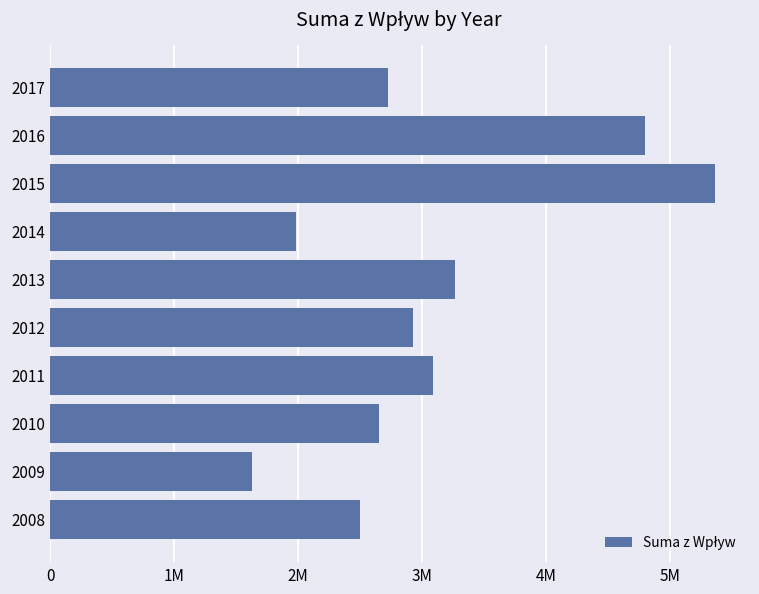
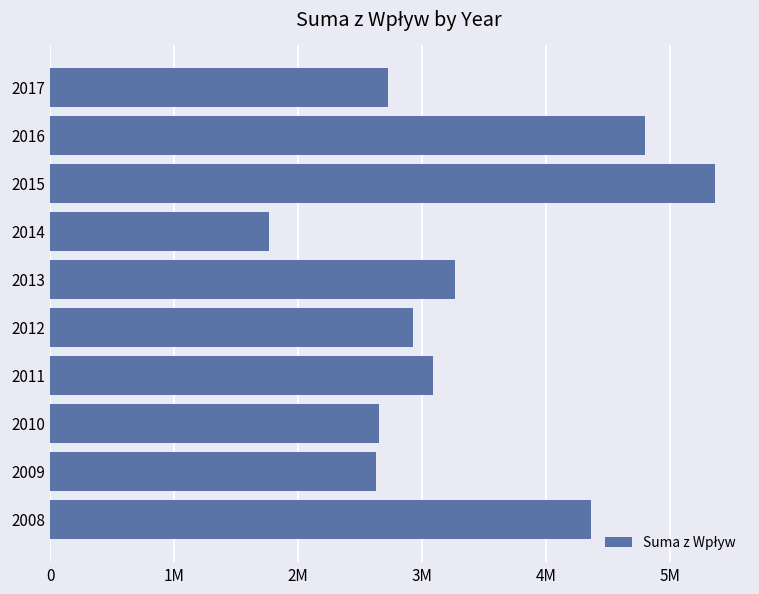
2014: 1980000 -> 1770000
2009: 1630000 -> 2630000
2008: 2500000 -> 4370000
